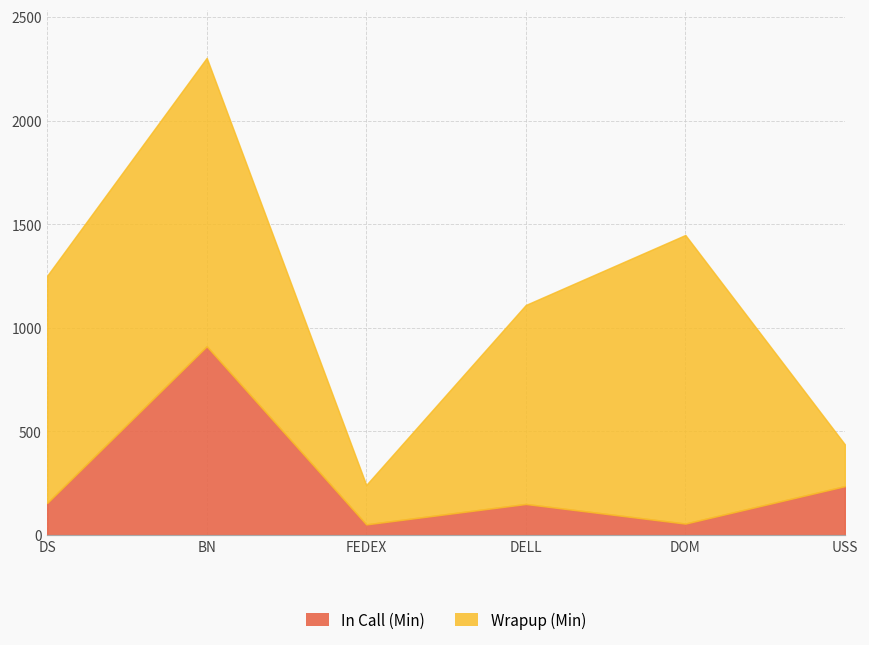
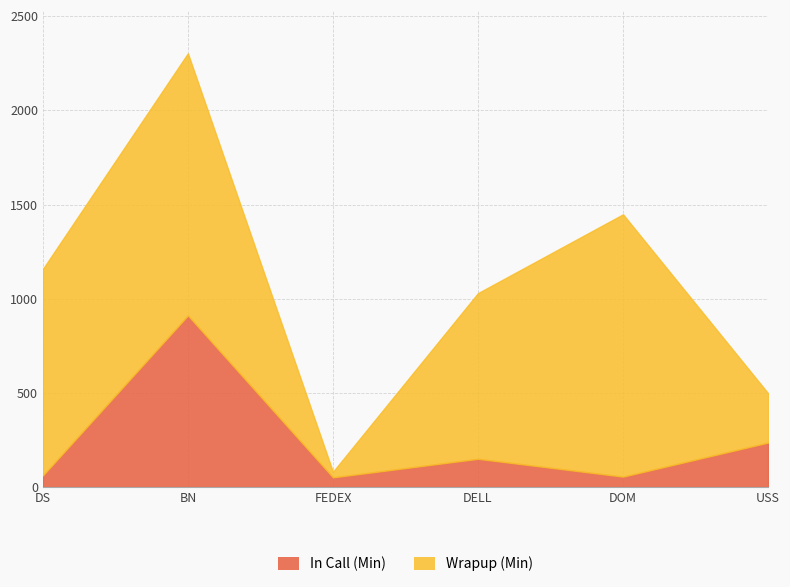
In Call (Min), DS: 150 -> 60
Wrapup (Min), FEDEX: 190 -> 30
Wrapup (Min), DELL: 960 -> 880
Wrapup (Min), USS: 200 -> 260
